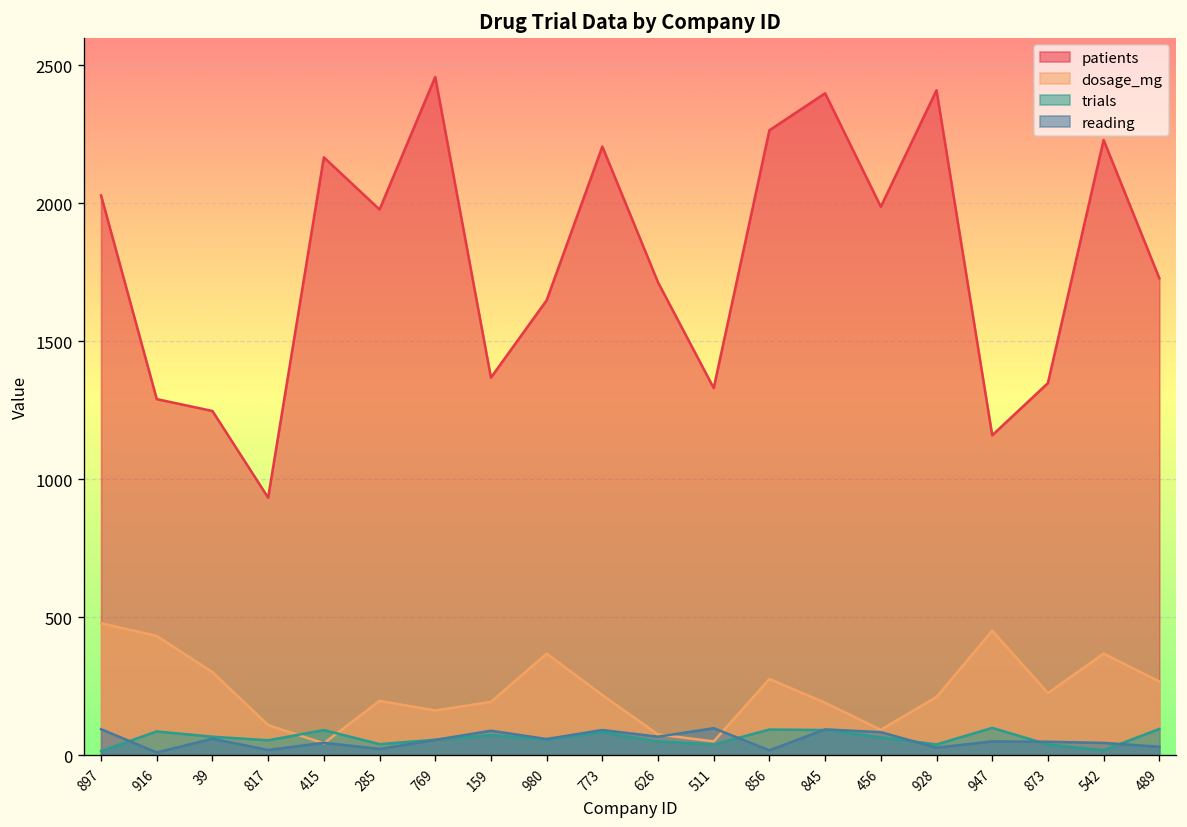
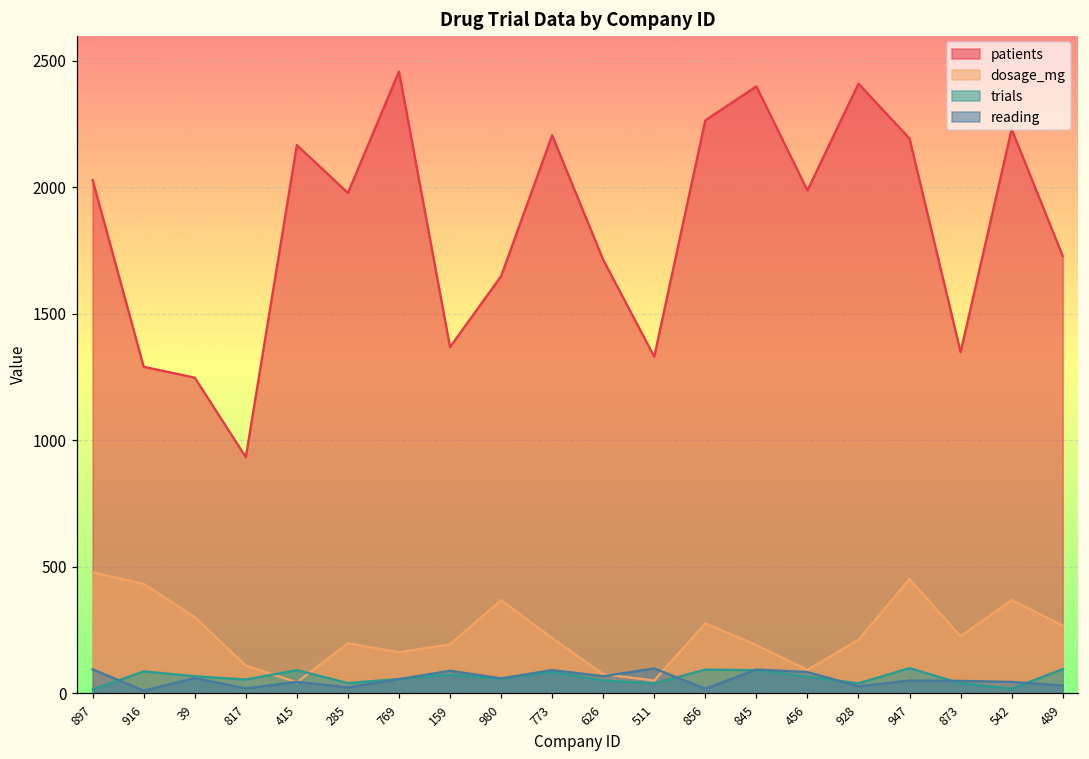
patients, 947: 1160 -> 2190
